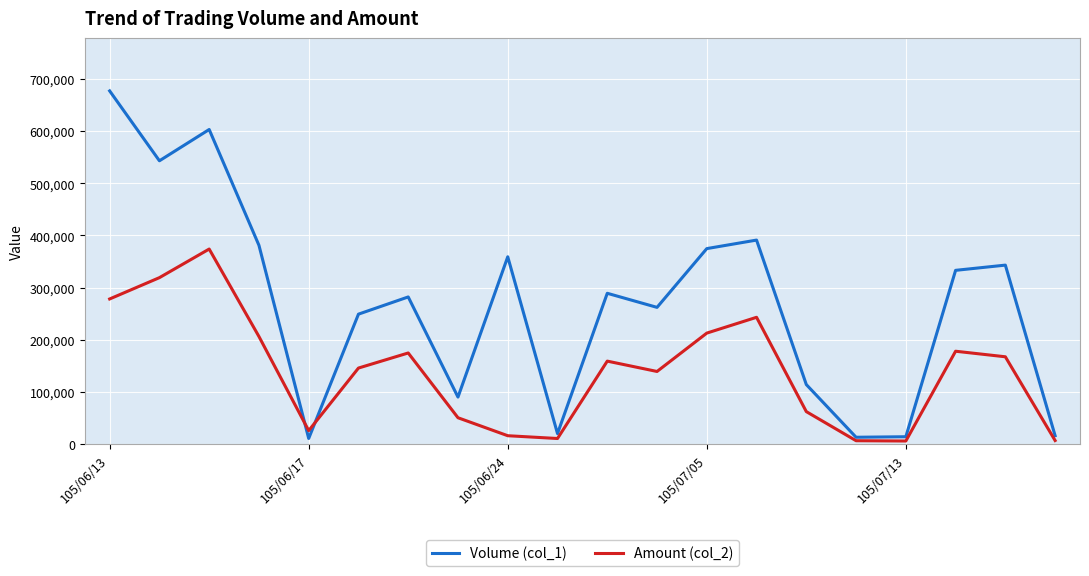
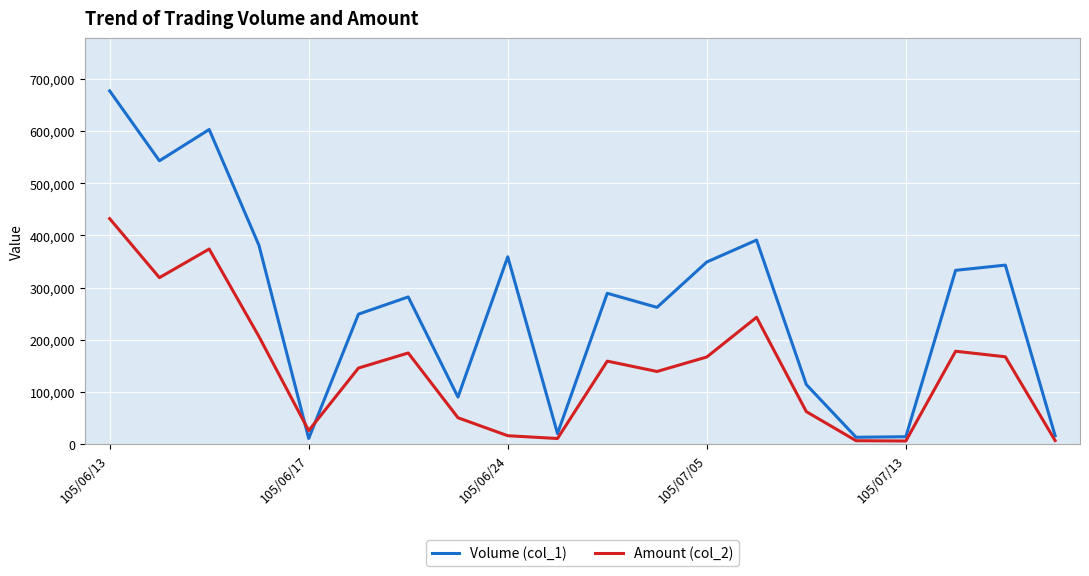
Amount (col_2), 105/06/13: 280,000 -> 430,000
Volume (col_1), 105/07/05: 370,000 -> 350,000
Amount (col_2), 105/07/05: 210,000 -> 170,000
